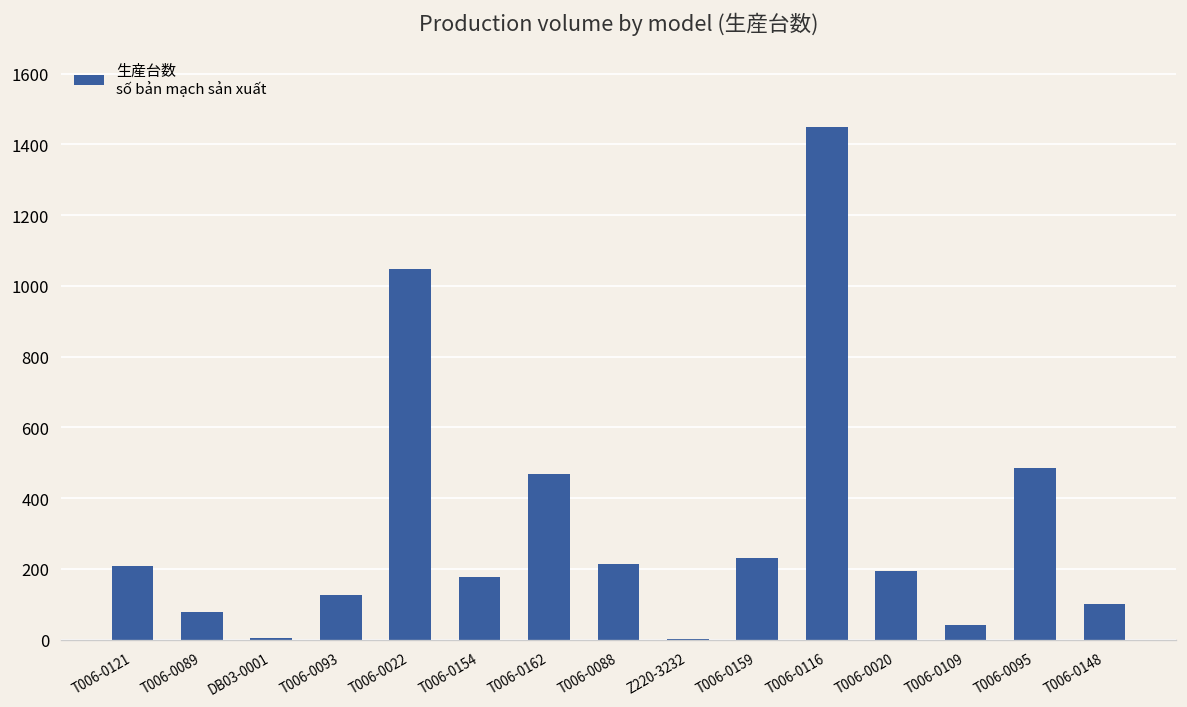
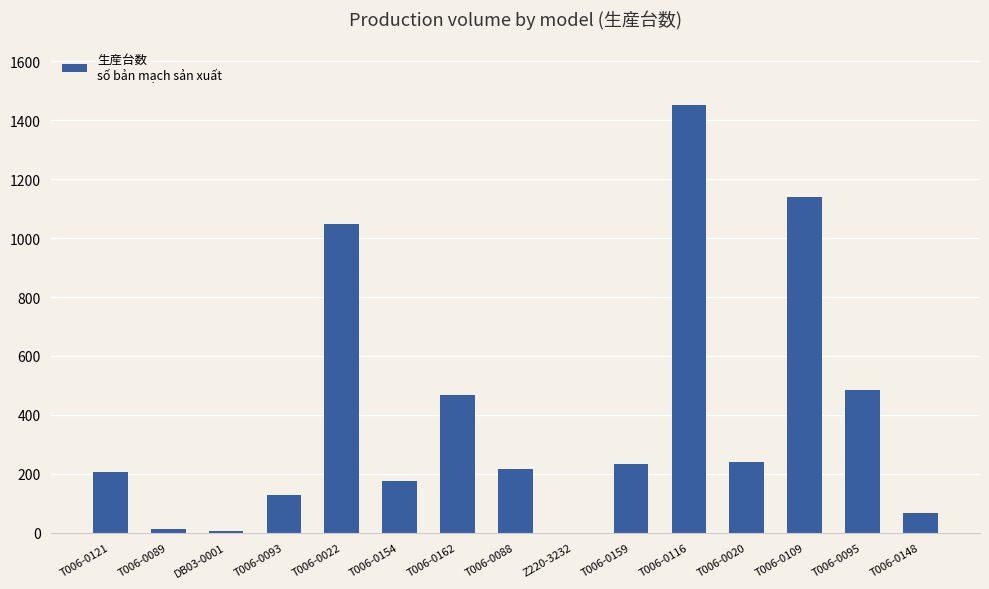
T006-0089: 80 -> 10
T006-0020: 190 -> 240
T006-0109: 40 -> 1140
T006-0148: 100 -> 70
